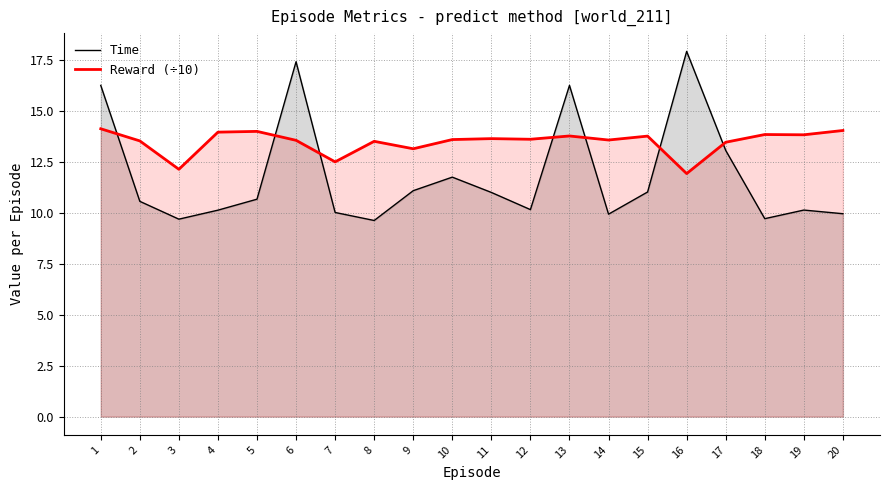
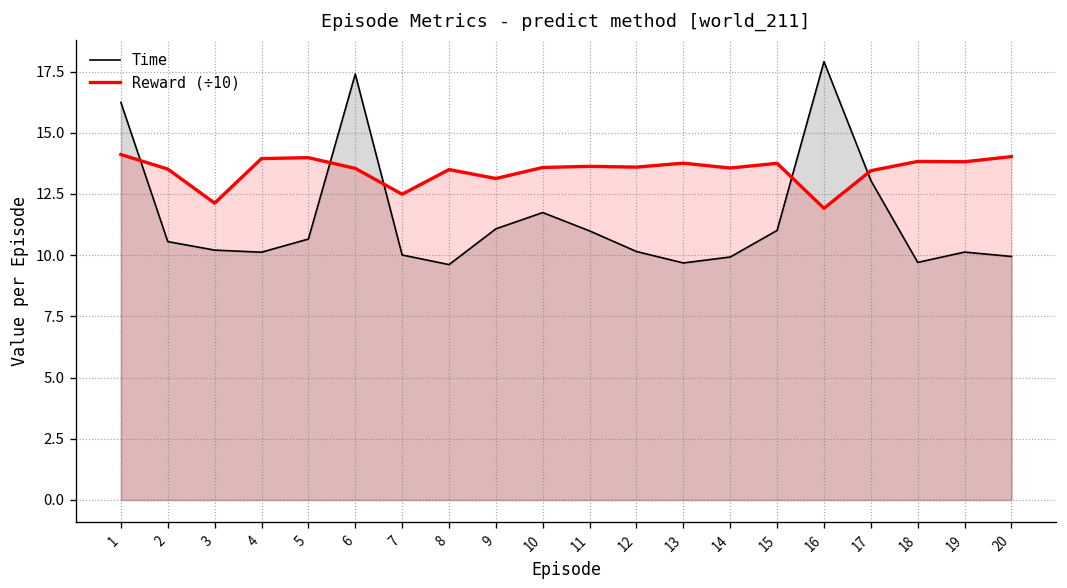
Time, 3: 9.7 -> 10.2
Time, 13: 16.2 -> 9.7
